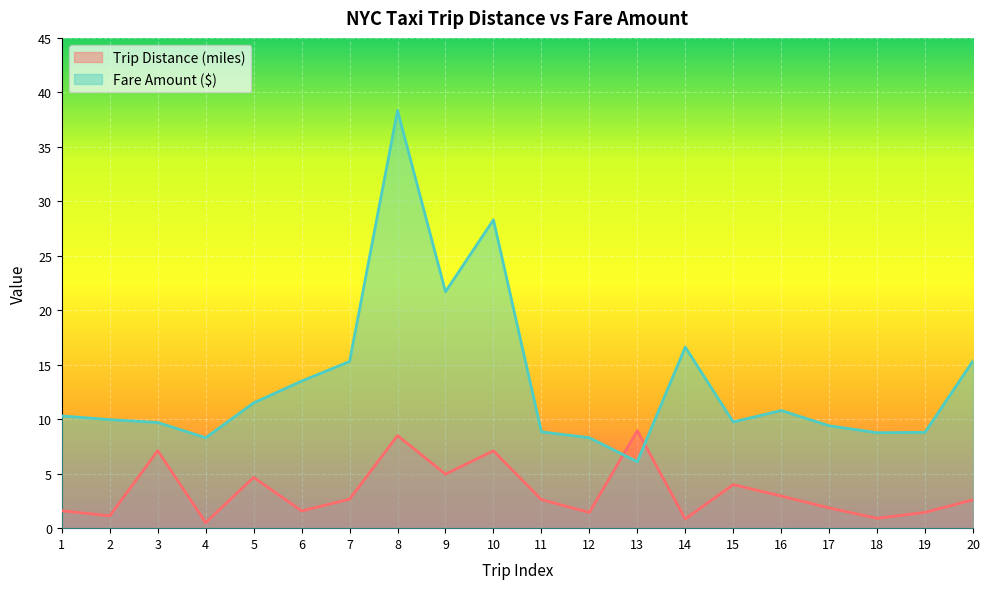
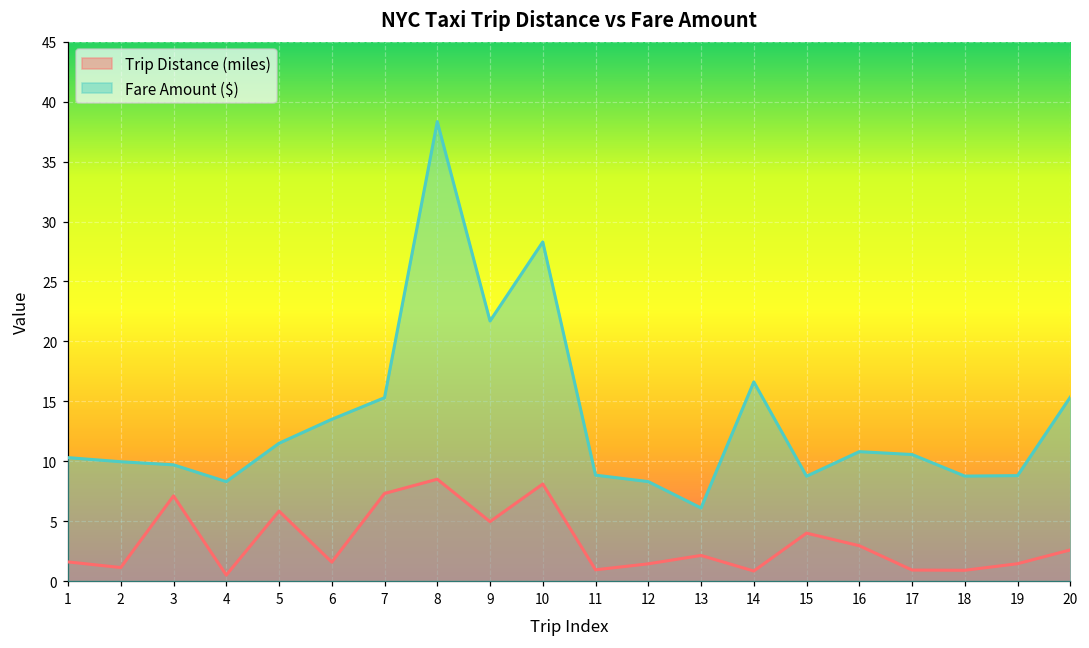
Trip Distance (miles), 5: 4.7 -> 5.8
Trip Distance (miles), 7: 2.7 -> 7.3
Trip Distance (miles), 10: 7.1 -> 8.1
Trip Distance (miles), 11: 2.6 -> 0.9
Trip Distance (miles), 13: 9.0 -> 2.1
Fare Amount ($), 15: 9.8 -> 8.8
Trip Distance (miles), 17: 1.9 -> 0.9
Fare Amount ($), 17: 9.4 -> 10.6
